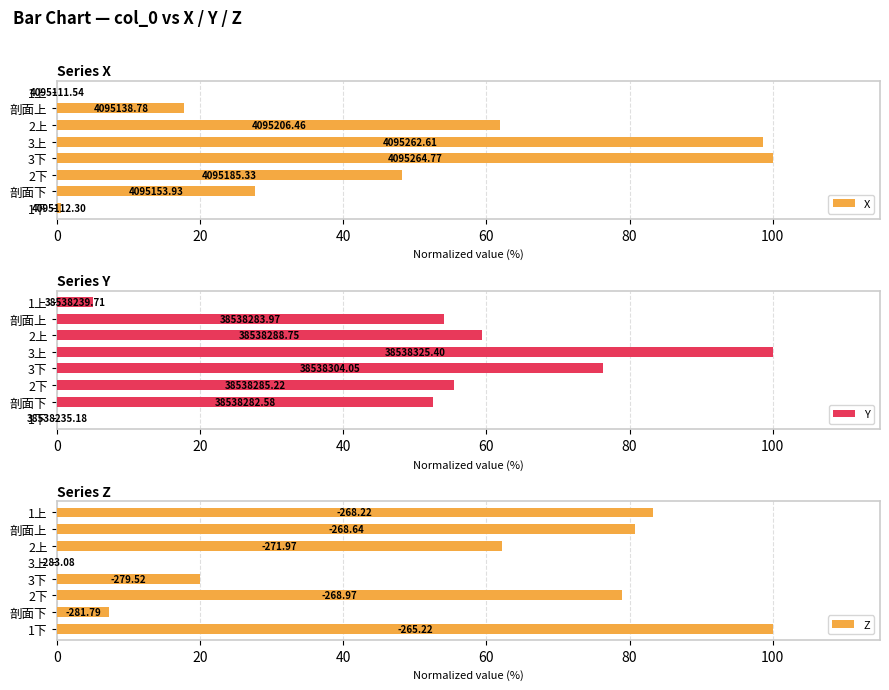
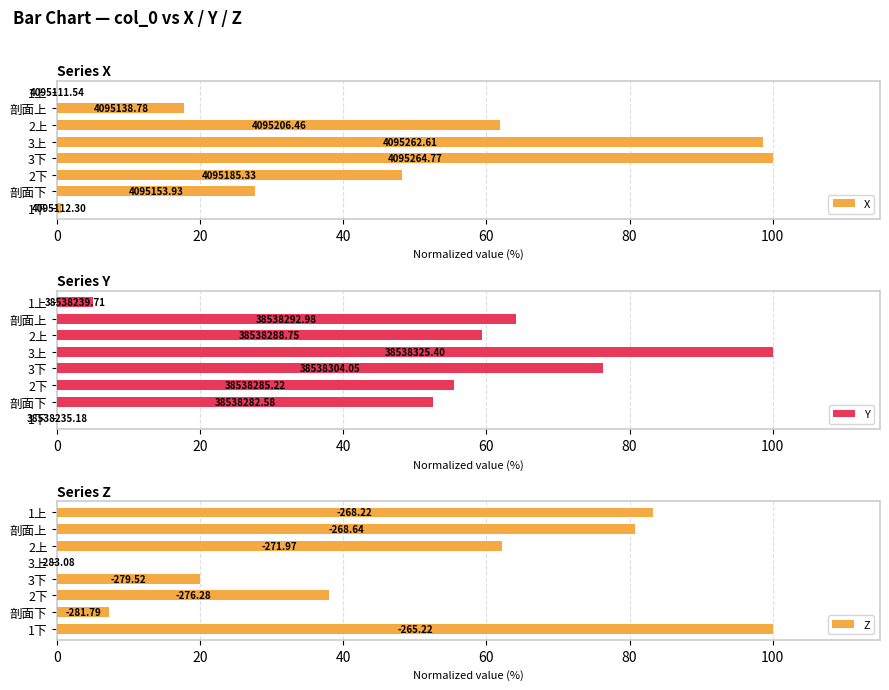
Series Y, 剖面上: 38538283.97 -> 38538292.98
Series Z, 2下: -268.97 -> -276.28
